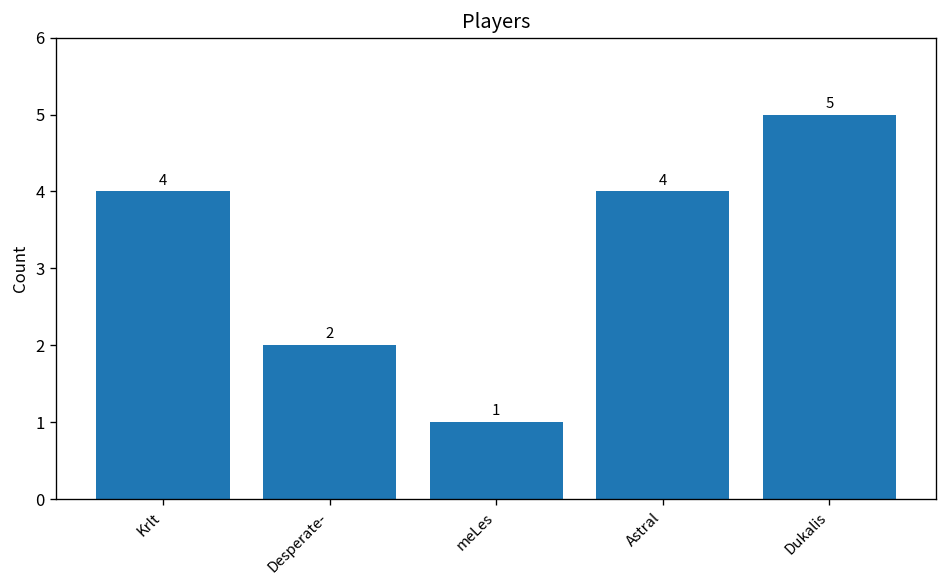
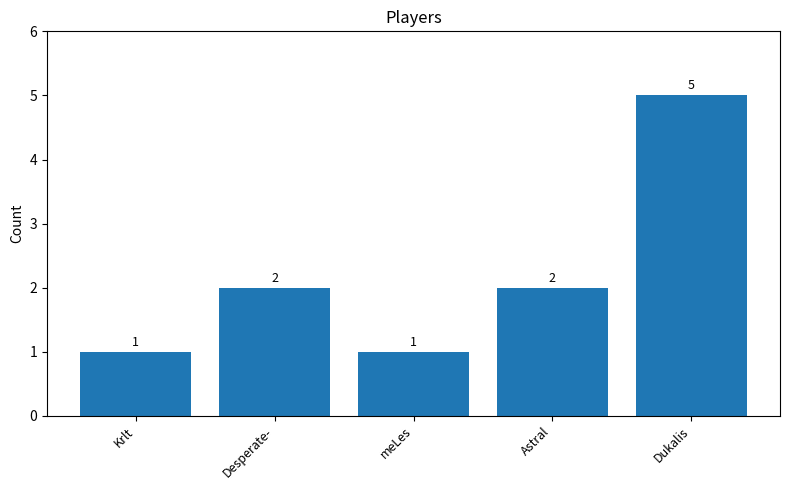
Krlt: 4 -> 1
Astral: 4 -> 2
